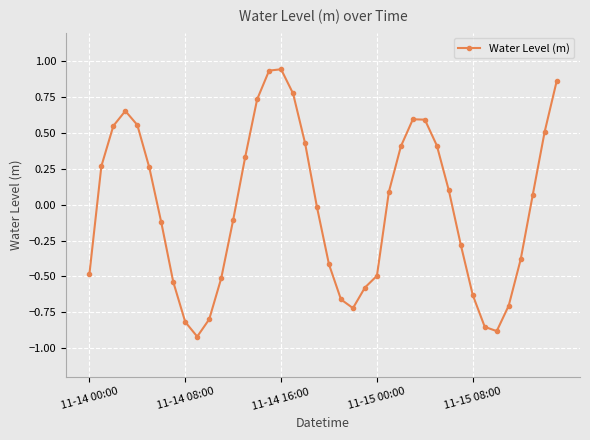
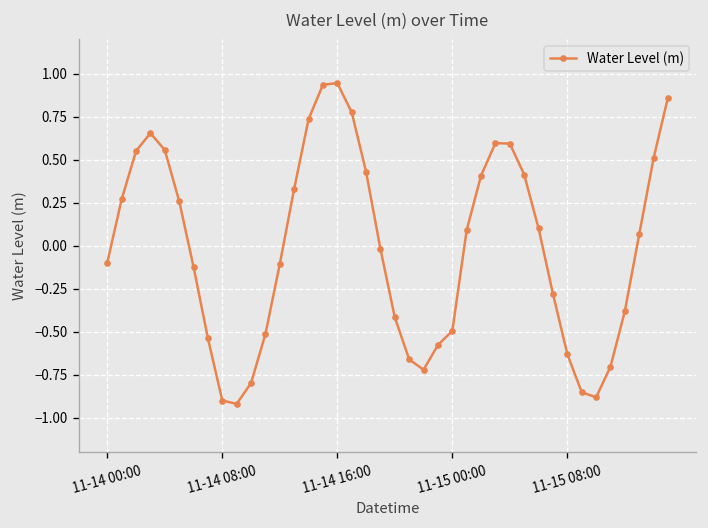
11-14 00:00: -0.48 -> -0.10
11-14 08:00: -0.82 -> -0.90
